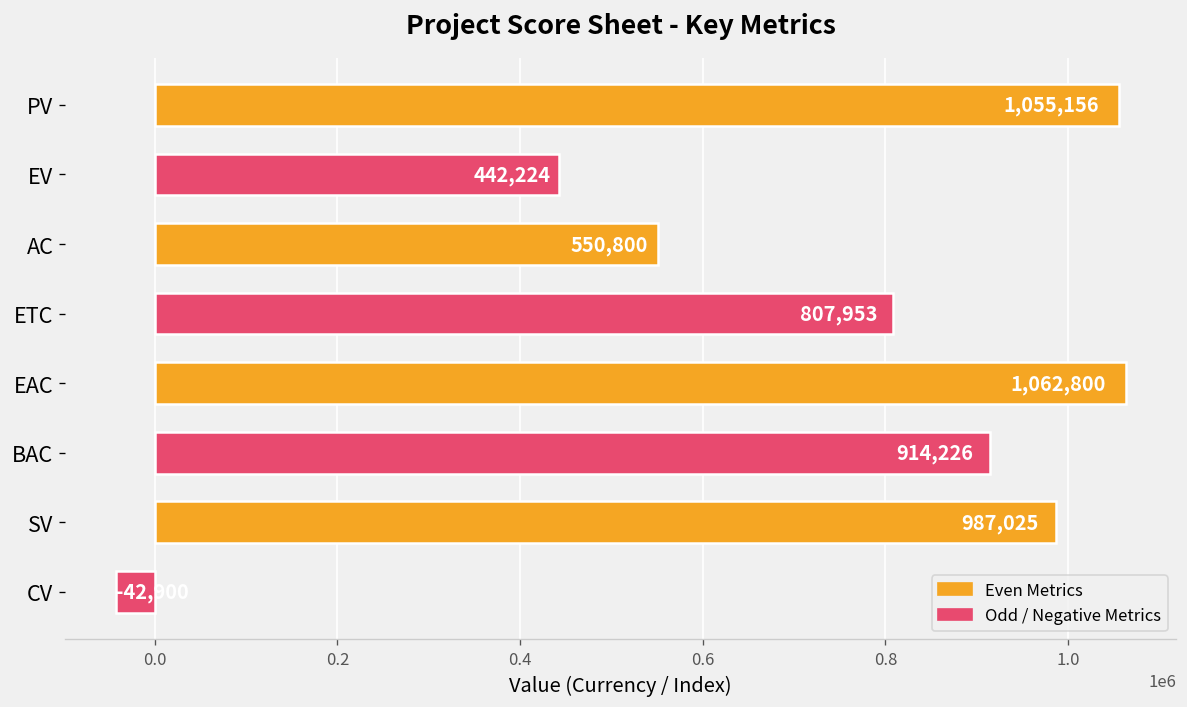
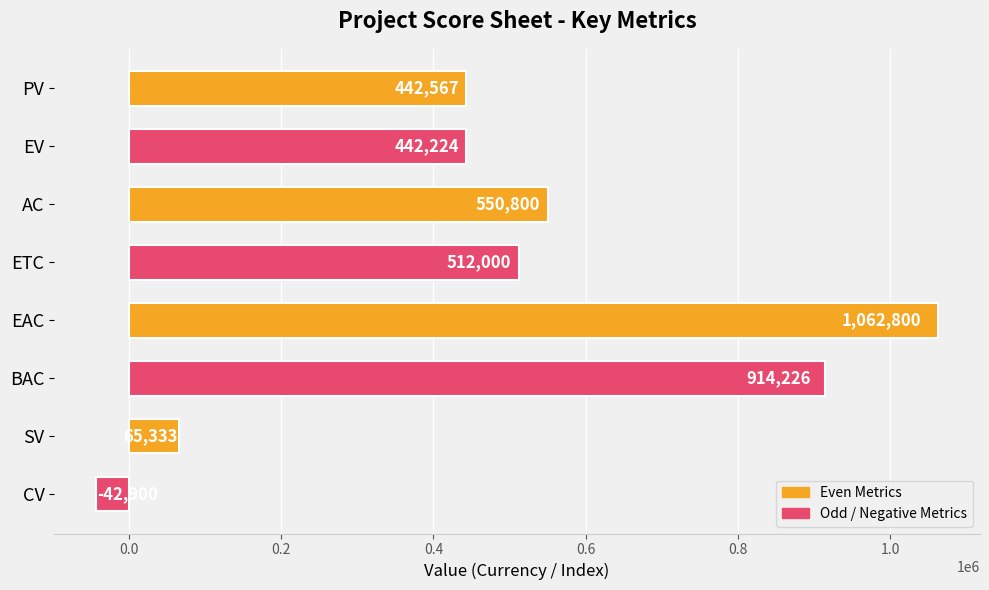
PV: 1,055,156 -> 442,567
ETC: 807,953 -> 512,000
SV: 987,025 -> 65,333
